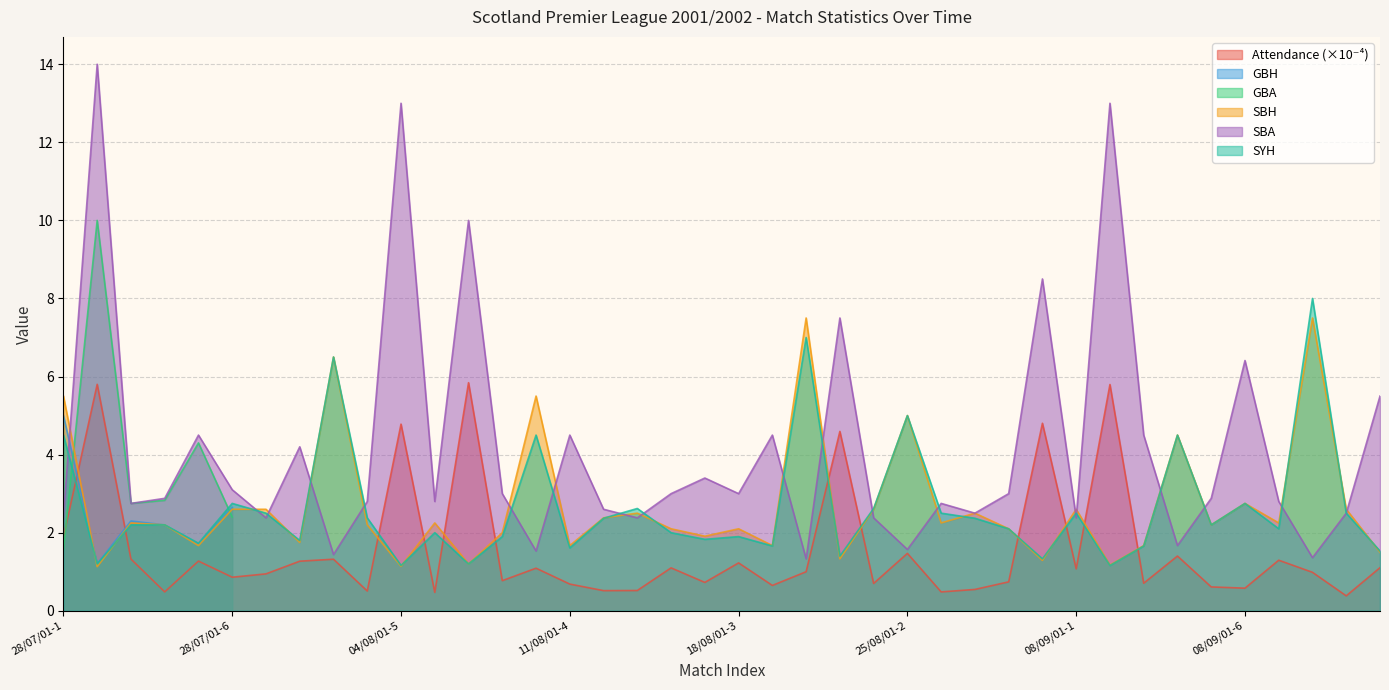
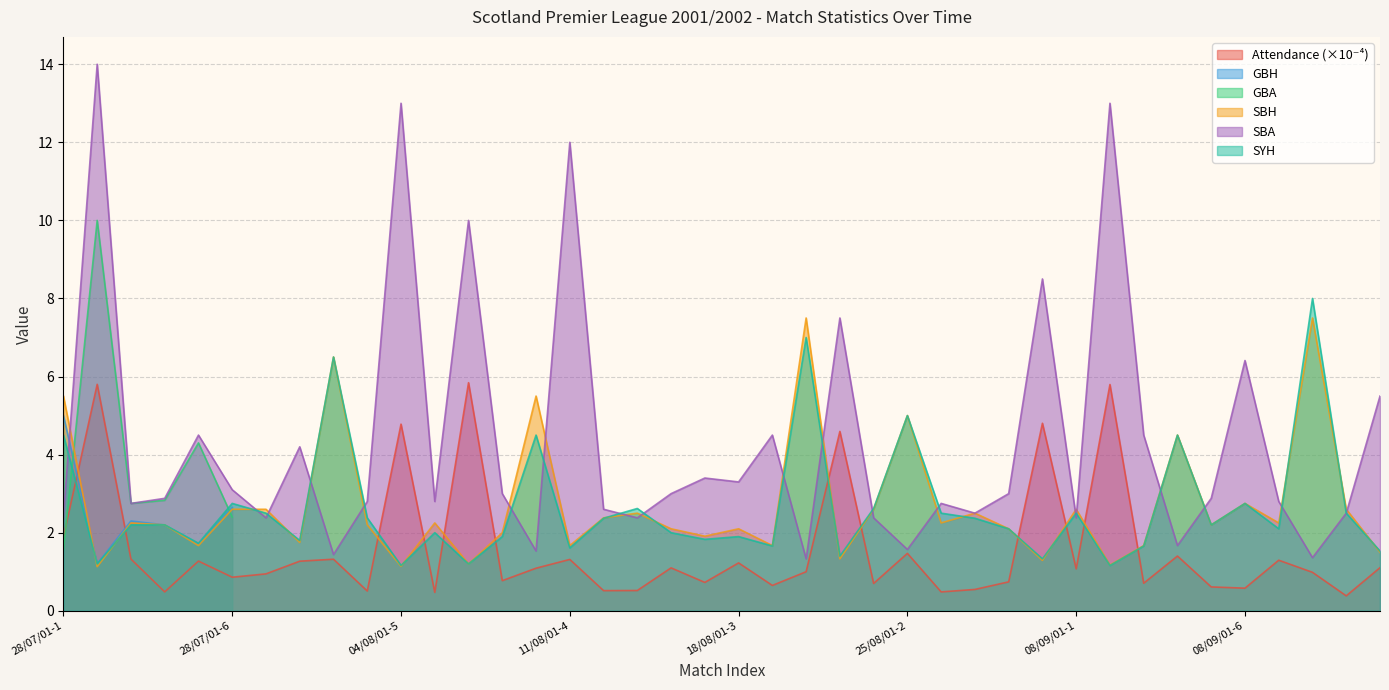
Attendance (×10⁻⁴), 11/08/01-4: 0.7 -> 1.3
SBA, 11/08/01-4: 4.5 -> 12.0
SBA, 18/08/01-3: 3.0 -> 3.3
